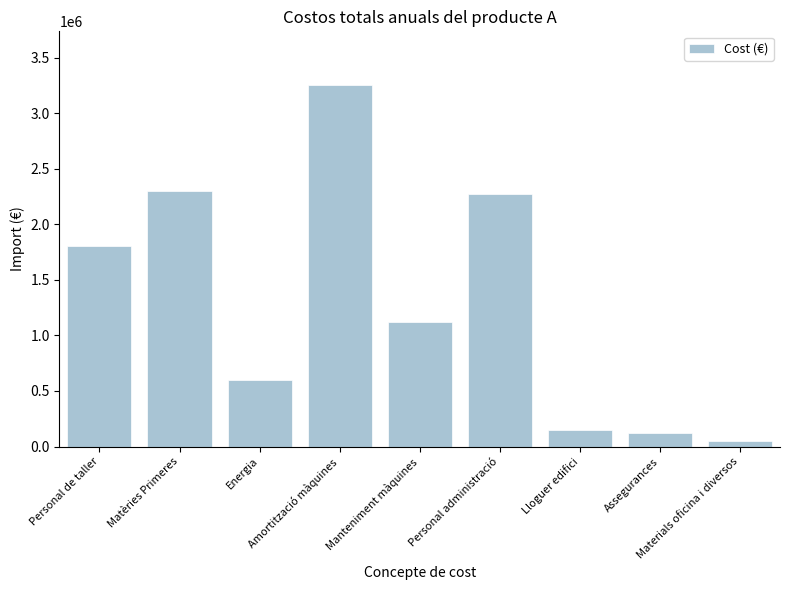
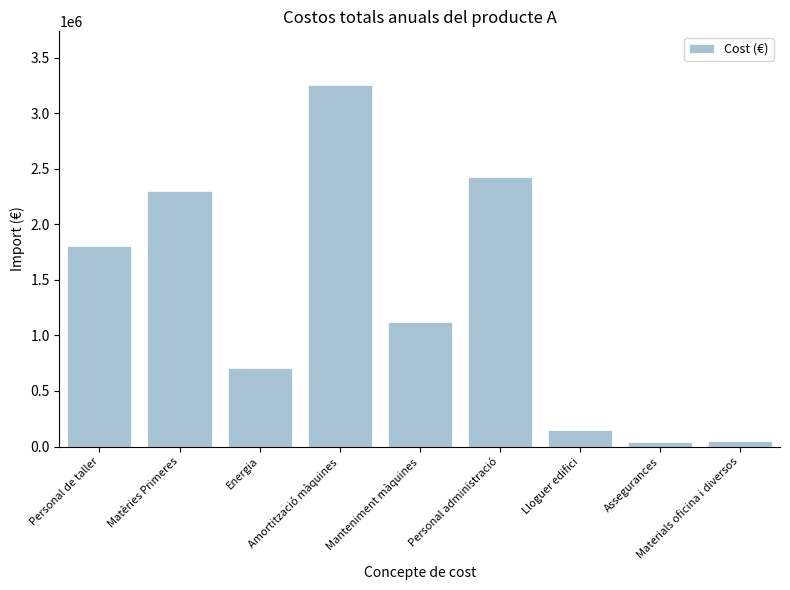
Energia: 600000 -> 710000
Personal administració: 2280000 -> 2430000
Assegurances: 130000 -> 40000
